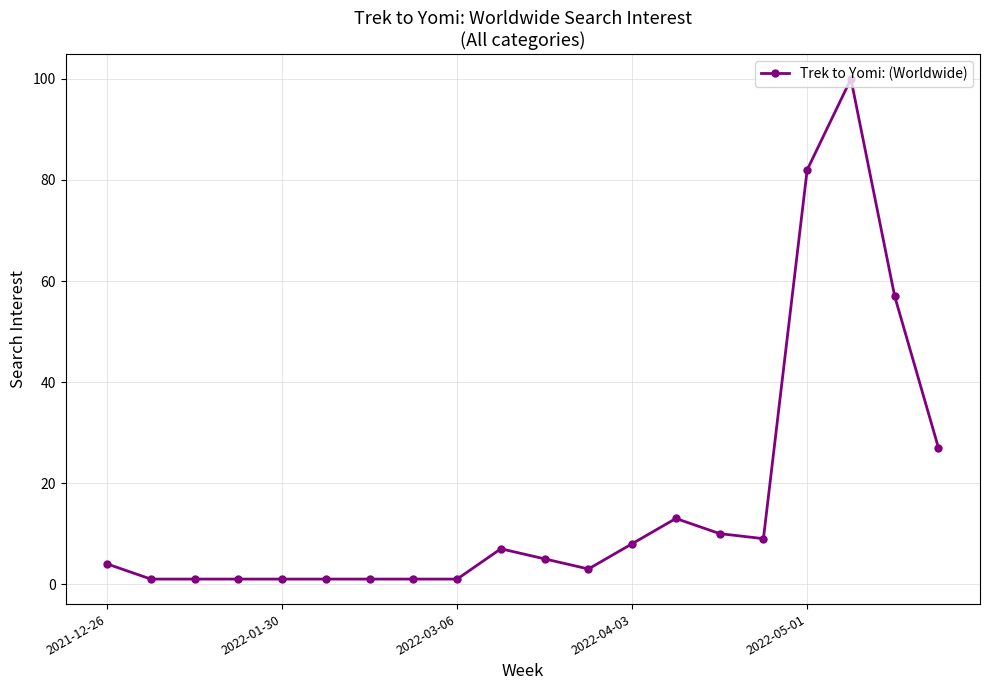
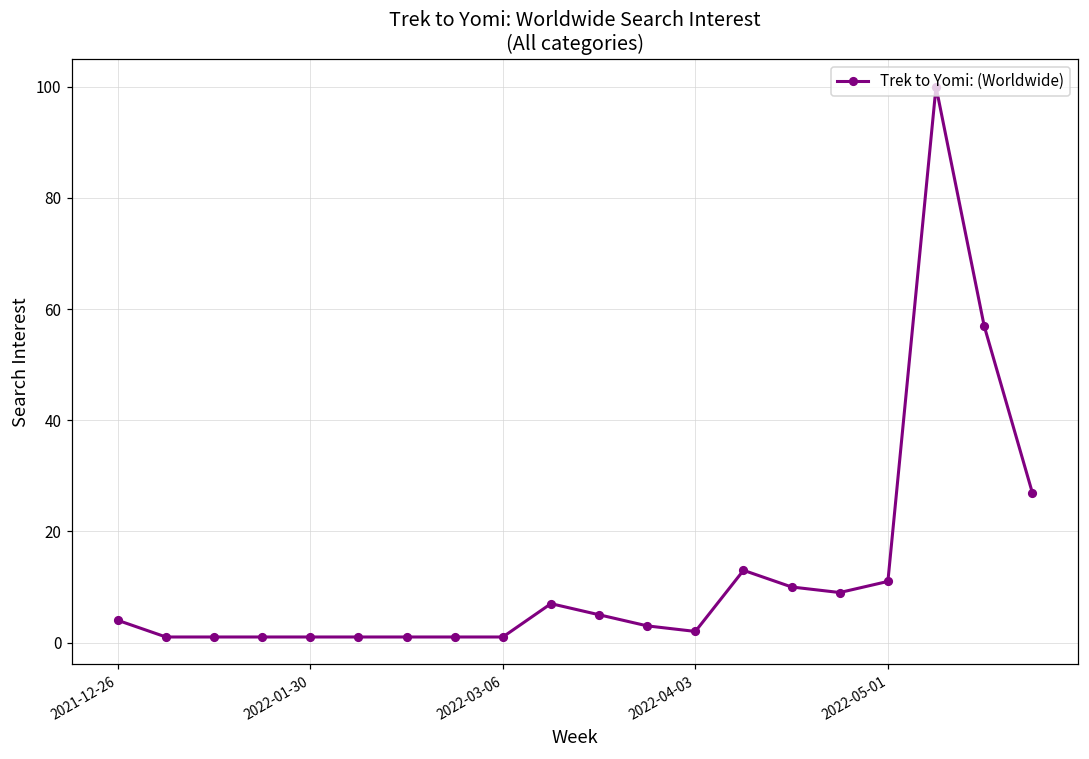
2022-04-03: 8 -> 2
2022-05-01: 82 -> 11
